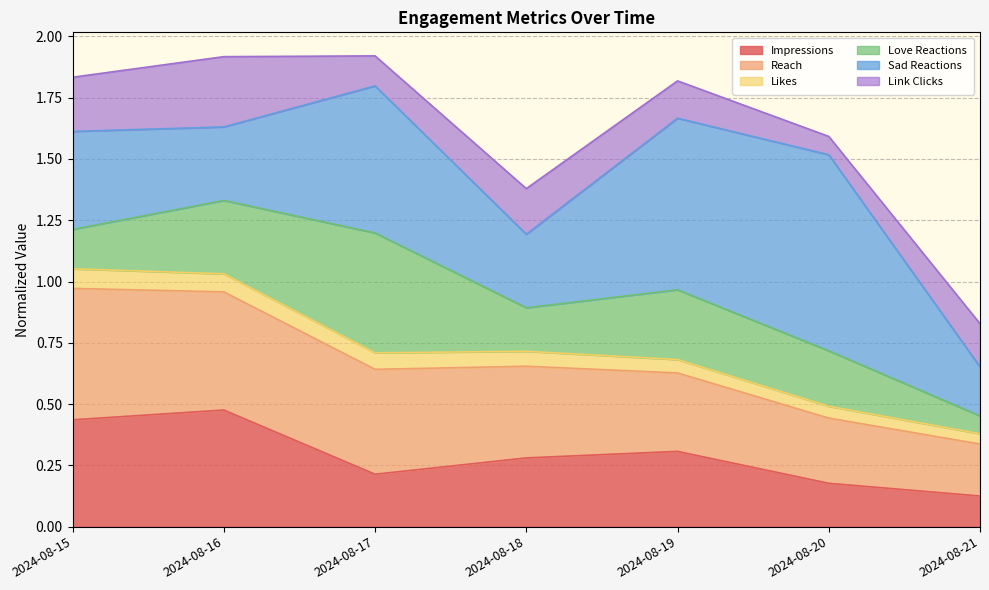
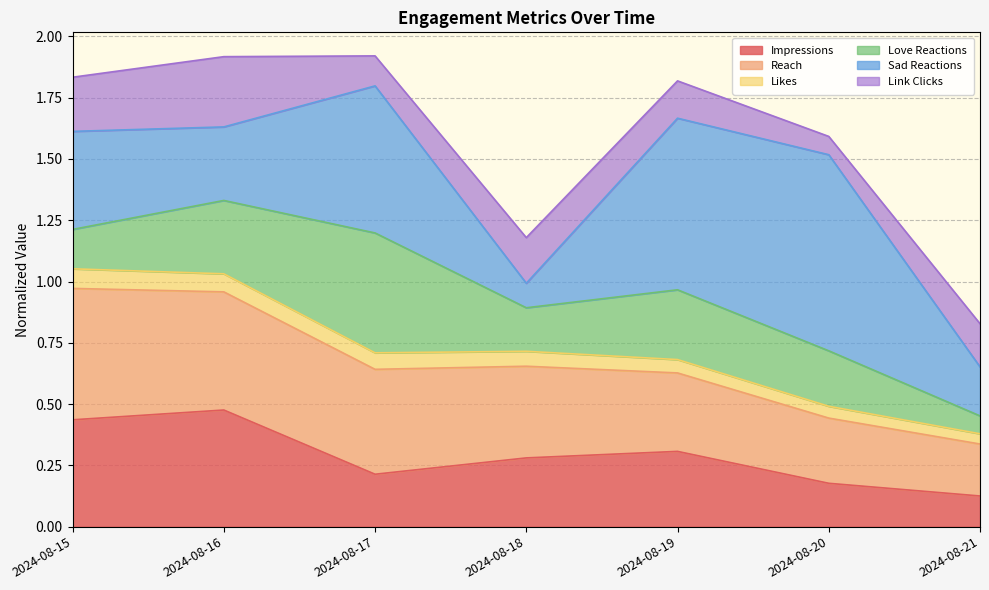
Sad Reactions, 2024-08-18: 0.3 -> 0.1
